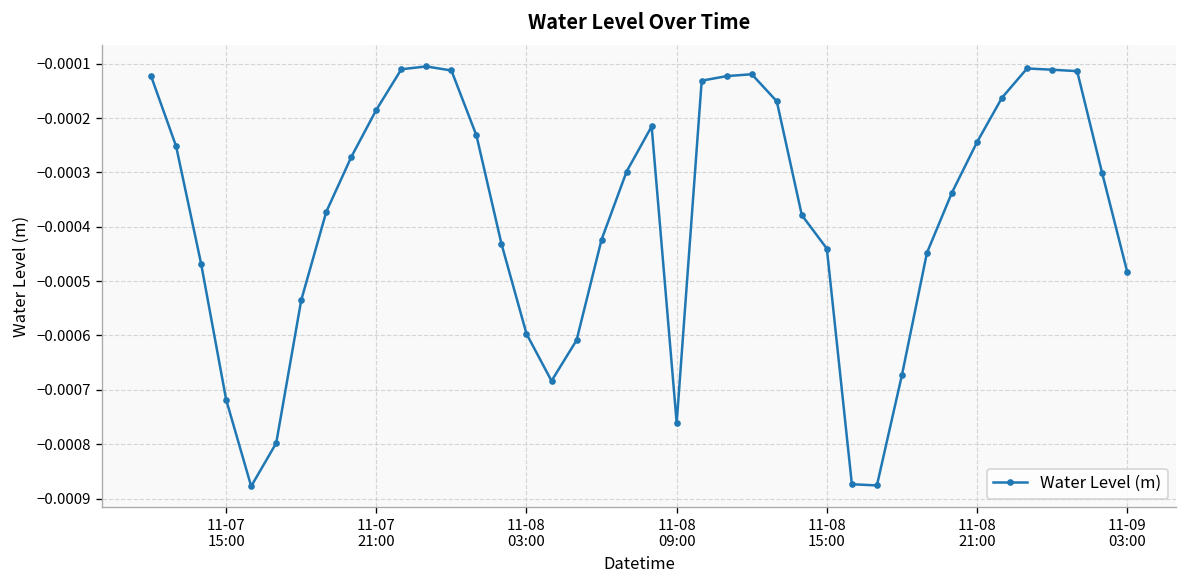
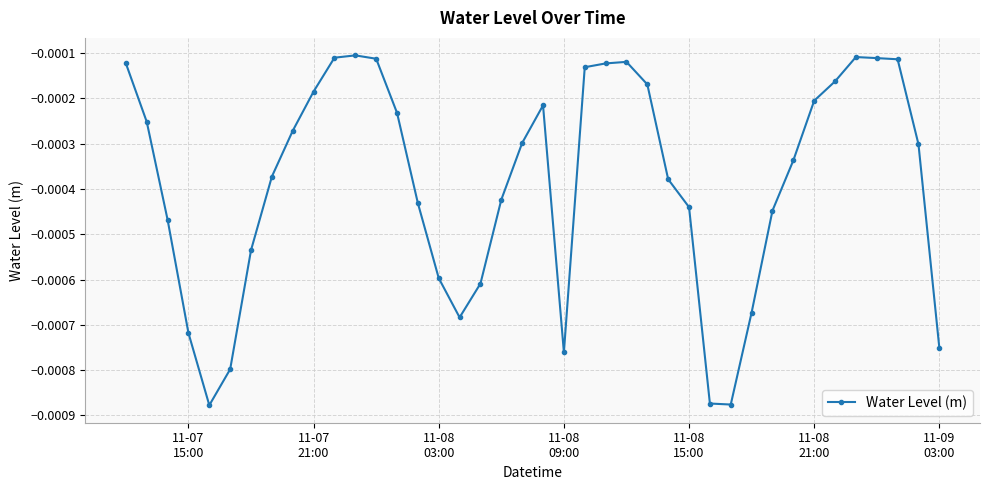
11-08 21:00: -0.00024 -> -0.00021
11-09 03:00: -0.00048 -> -0.00075
